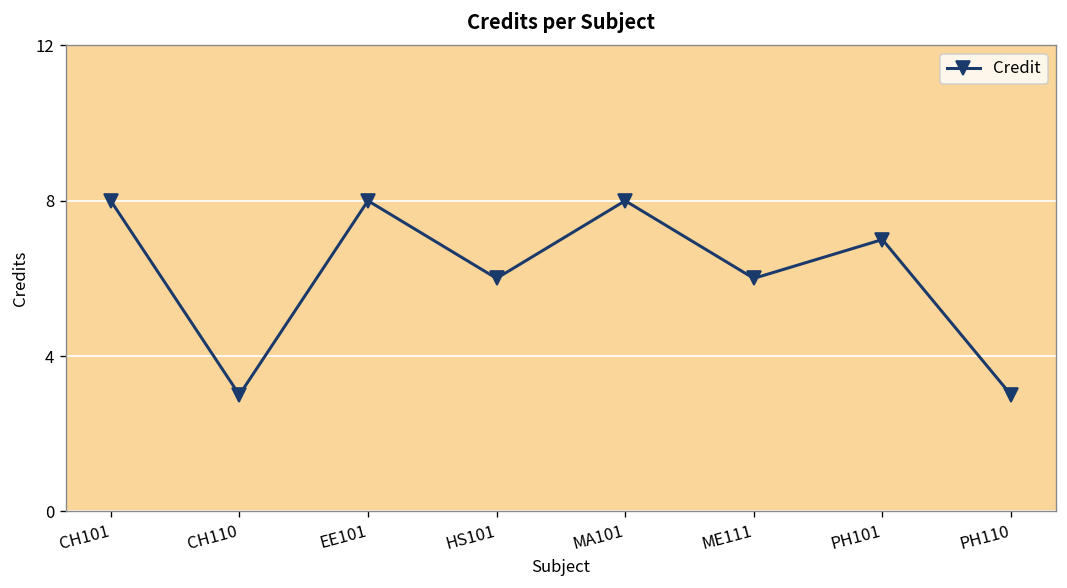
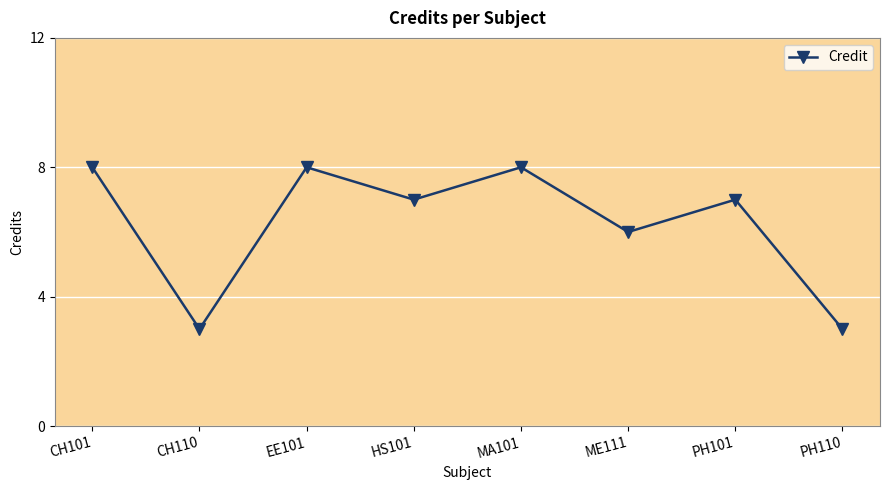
HS101: 6 -> 7
